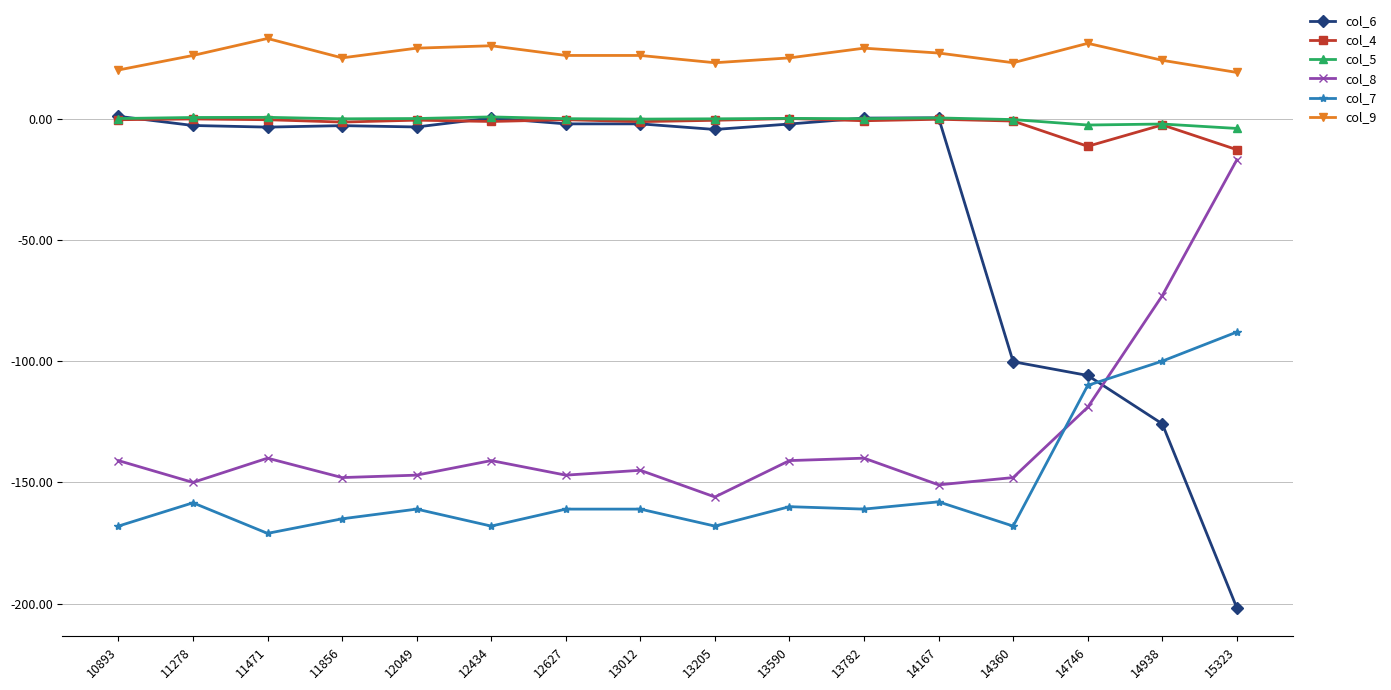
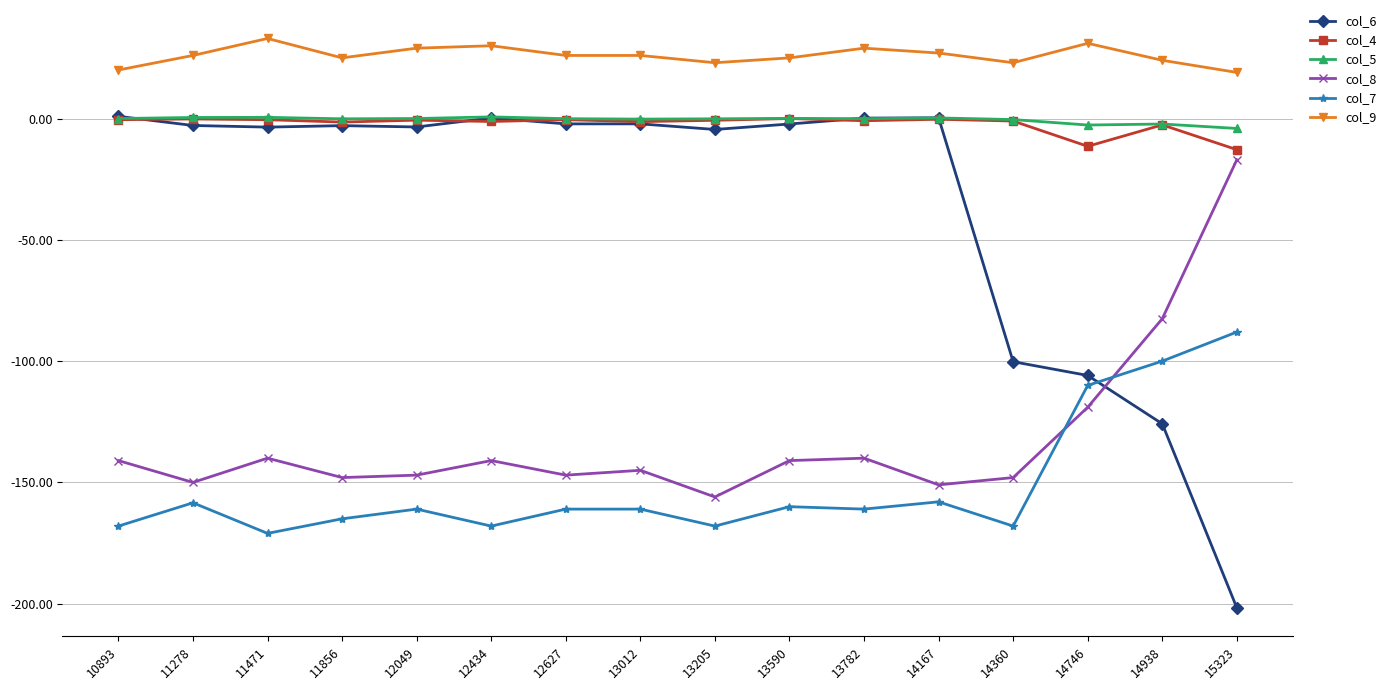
col_8, 14938: -73 -> -83
